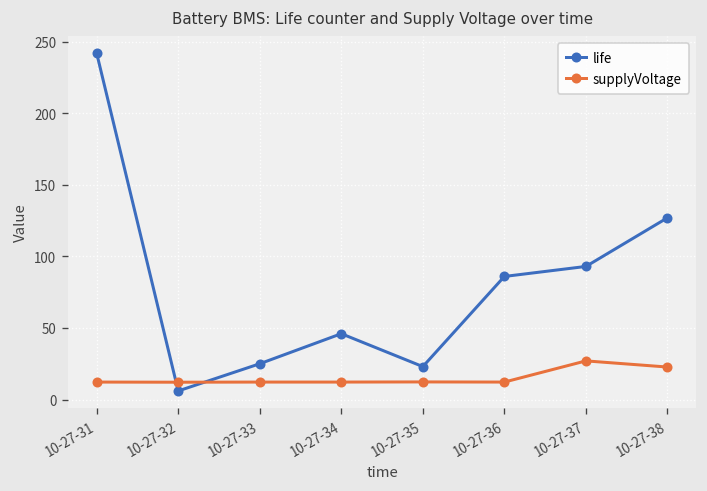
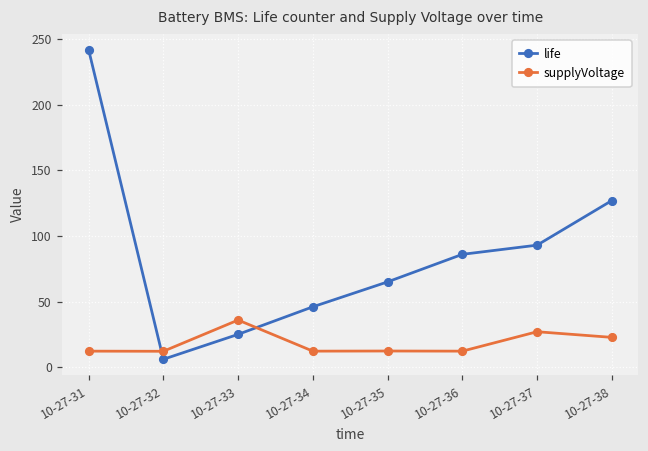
supplyVoltage, 10-27-33: 12 -> 36
life, 10-27-35: 23 -> 65
